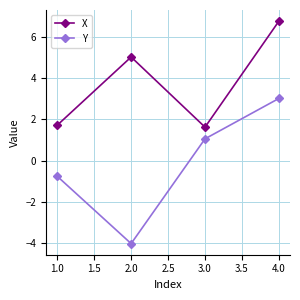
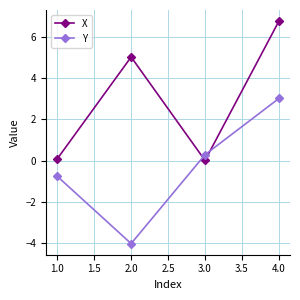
X, 1.0: 1.7 -> 0.1
X, 3.0: 1.6 -> 0.0
Y, 3.0: 1.1 -> 0.3
